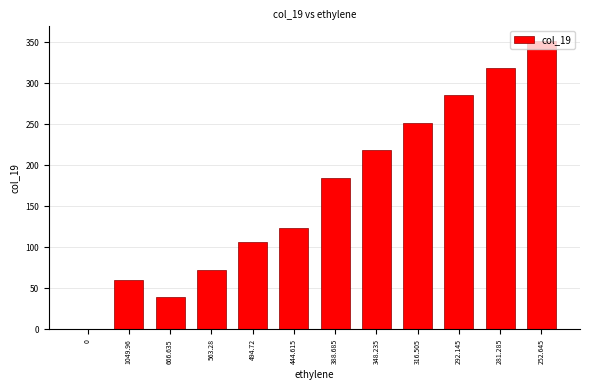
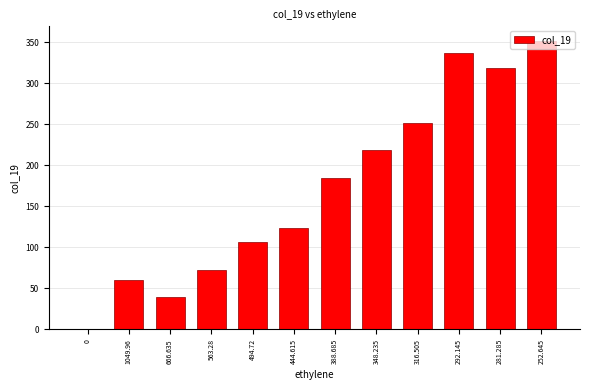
292.145: 290 -> 340
